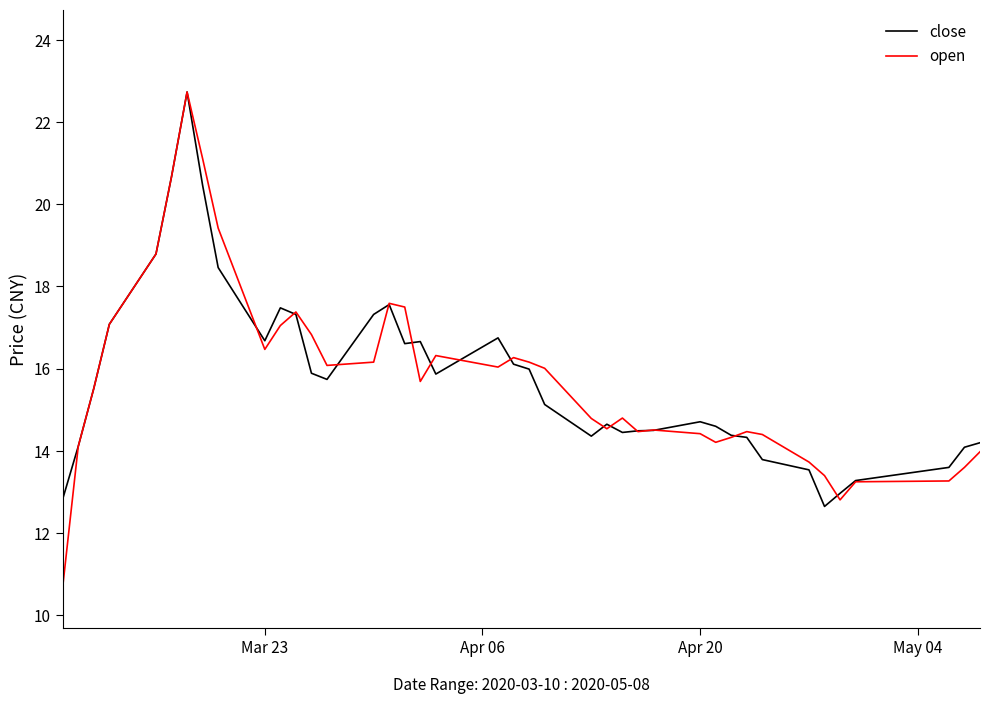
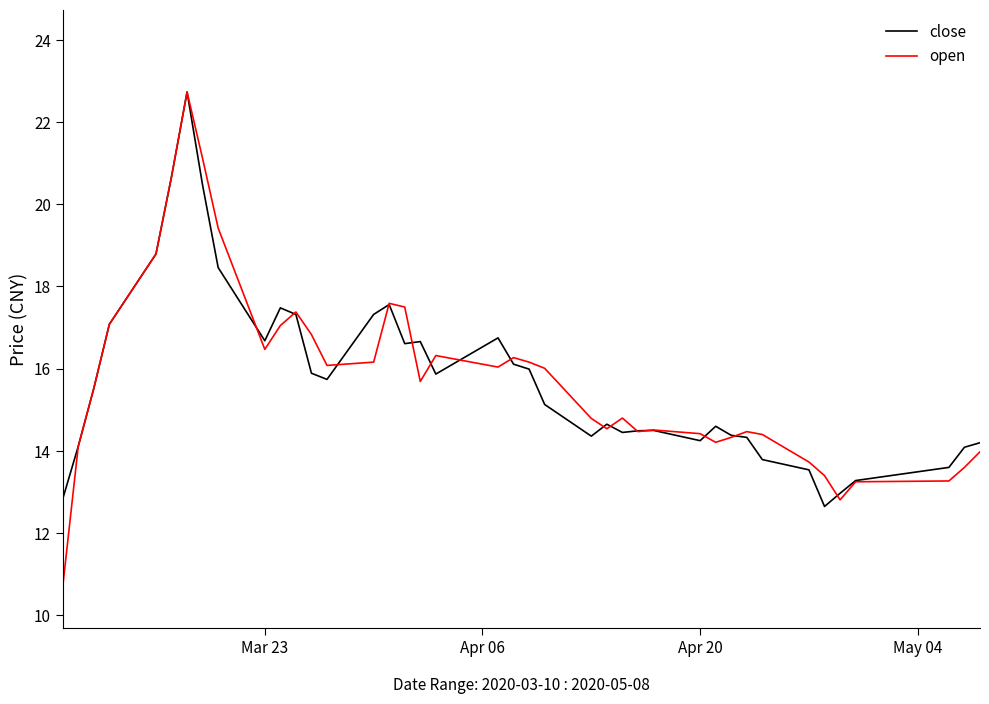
close, Apr 20: 14.7 -> 14.3
